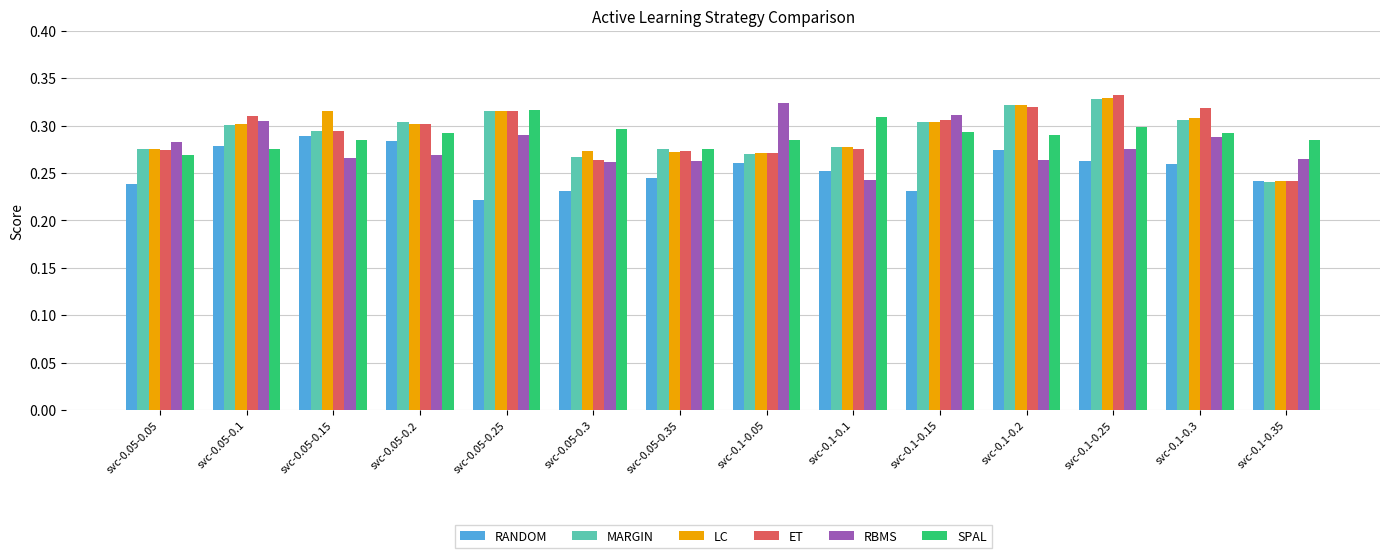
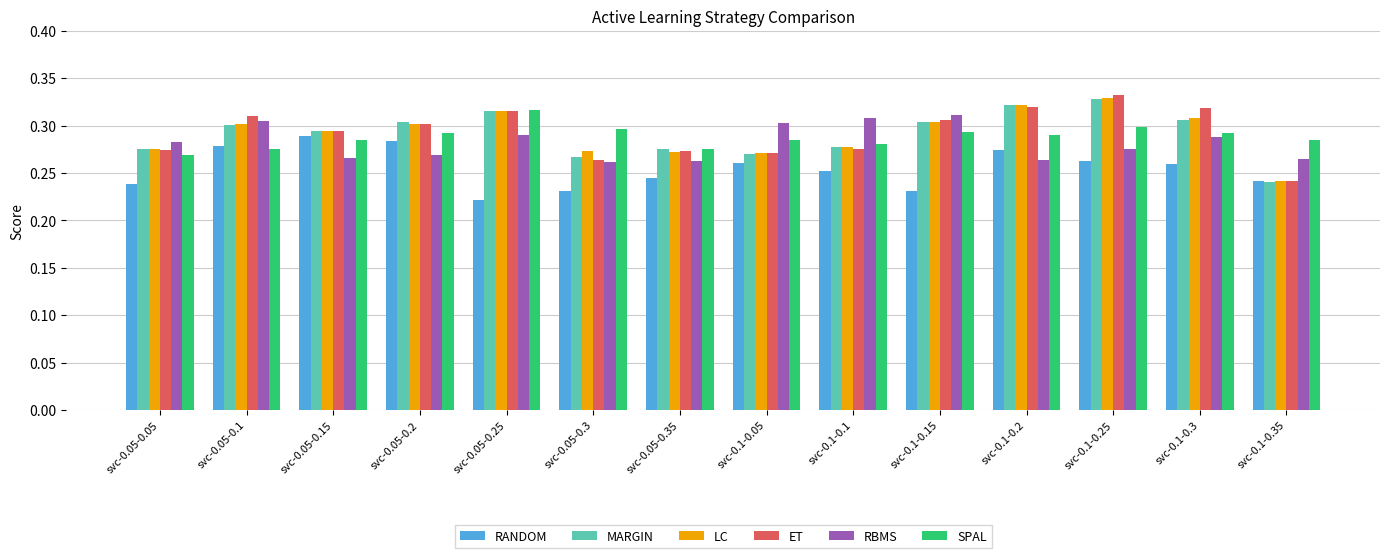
LC, svc-0.05-0.15: 0.32 -> 0.29
RBMS, svc-0.1-0.05: 0.32 -> 0.30
RBMS, svc-0.1-0.1: 0.24 -> 0.31
SPAL, svc-0.1-0.1: 0.31 -> 0.28
